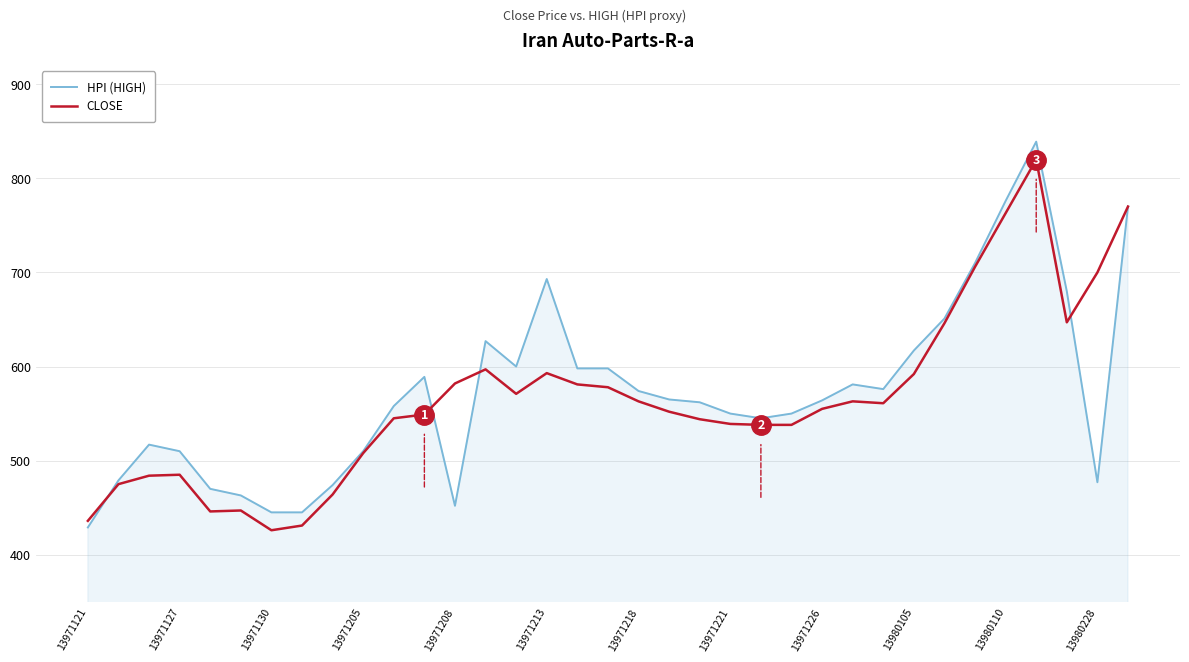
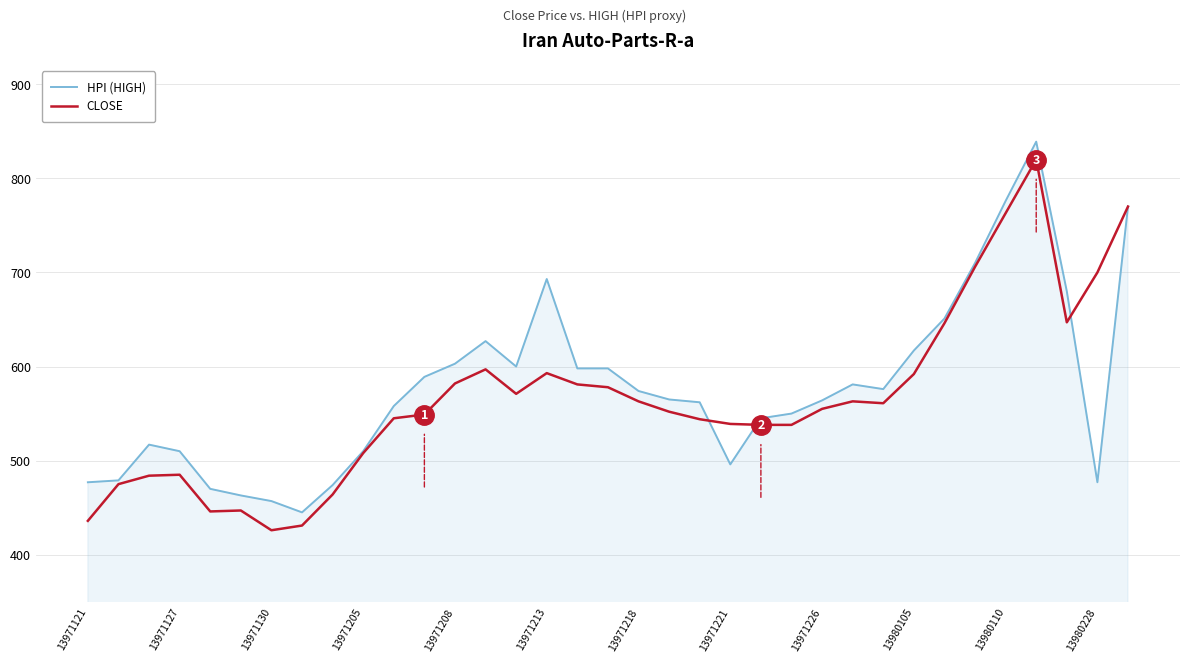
HPI (HIGH), 13971121: 430 -> 480
HPI (HIGH), 13971130: 450 -> 460
HPI (HIGH), 13971208: 450 -> 600
HPI (HIGH), 13971221: 550 -> 500
